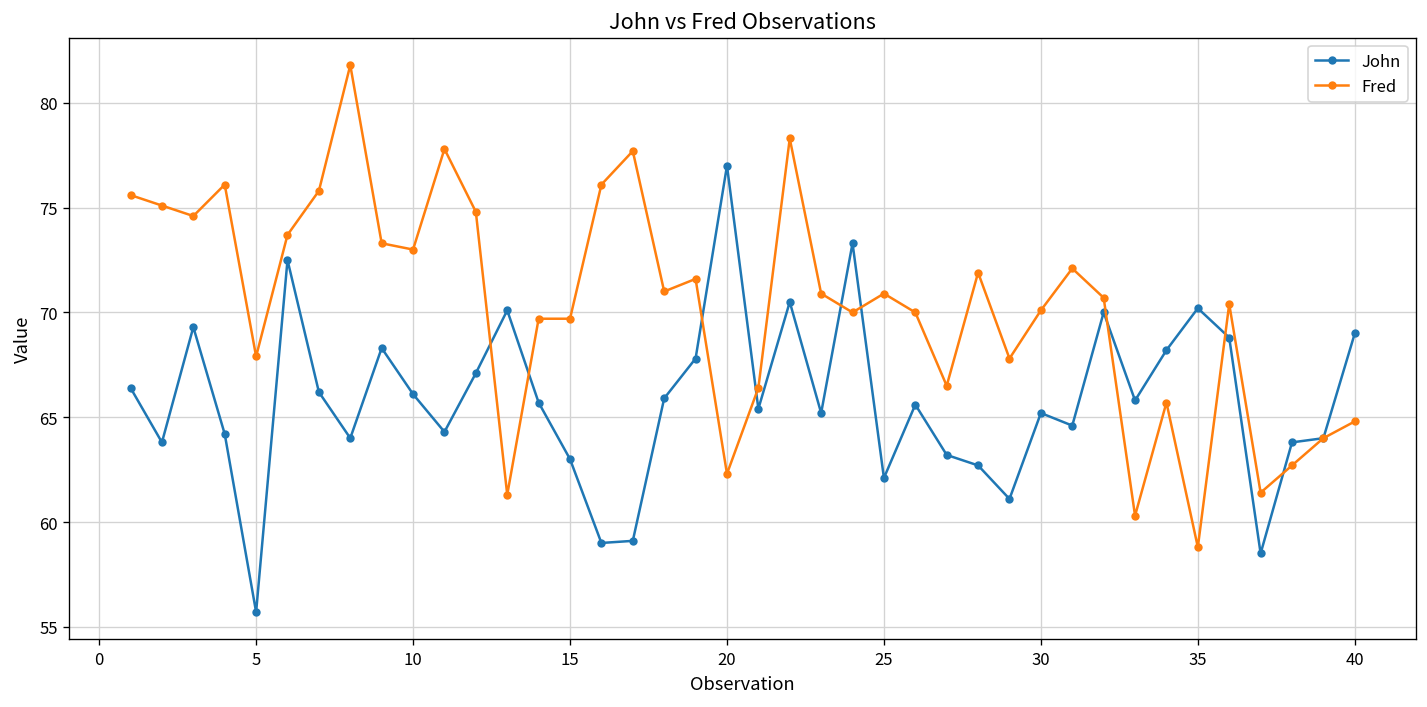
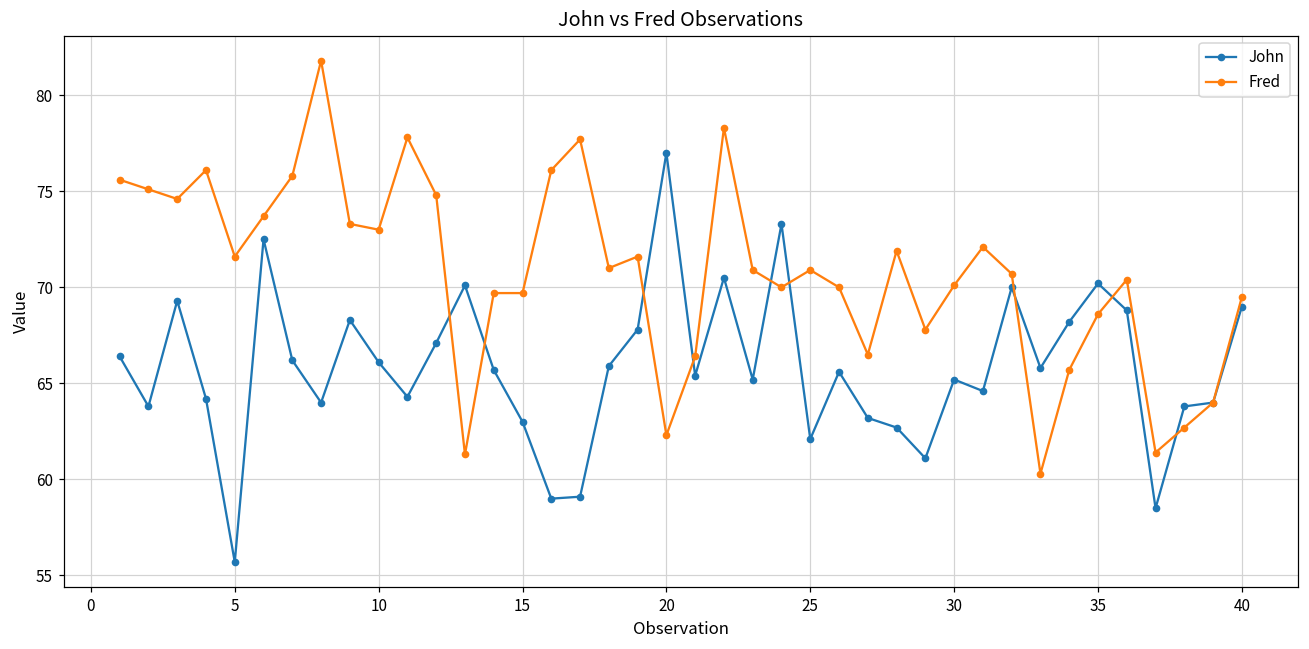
Fred, 5: 67.9 -> 71.6
Fred, 35: 58.8 -> 68.6
Fred, 40: 64.8 -> 69.5
